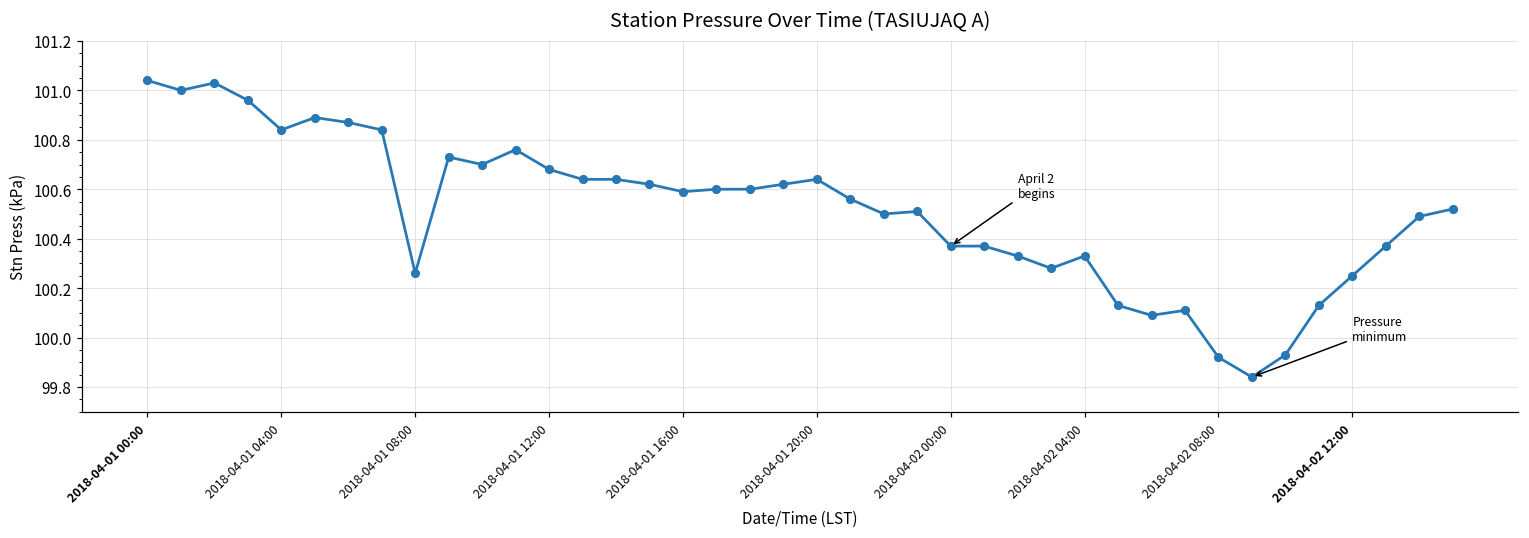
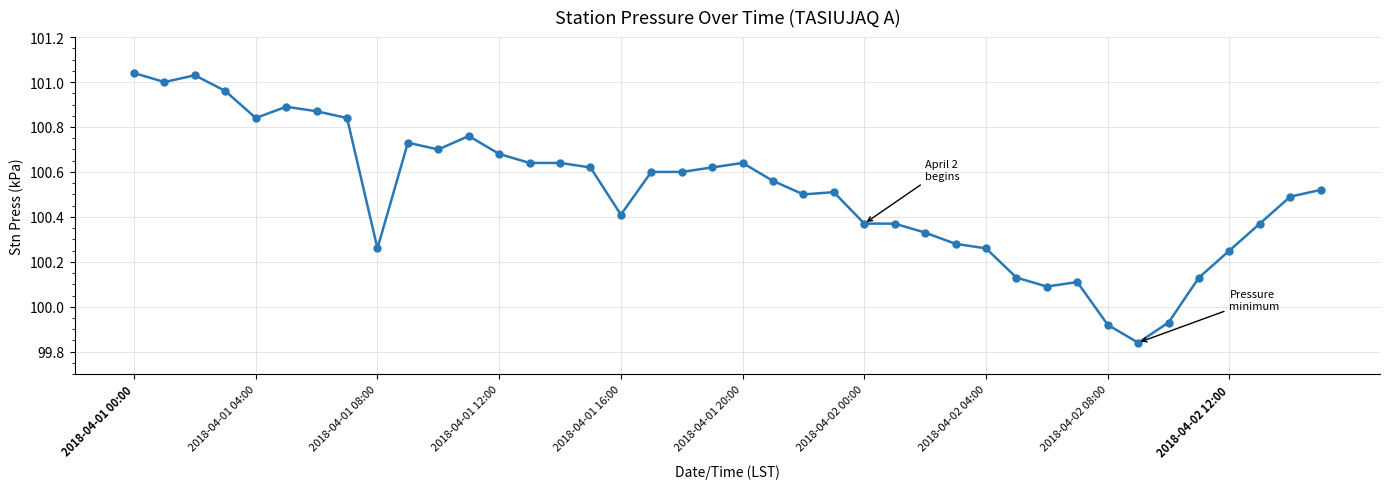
2018-04-01 16:00: 100.59 -> 100.41
2018-04-02 04:00: 100.33 -> 100.26
